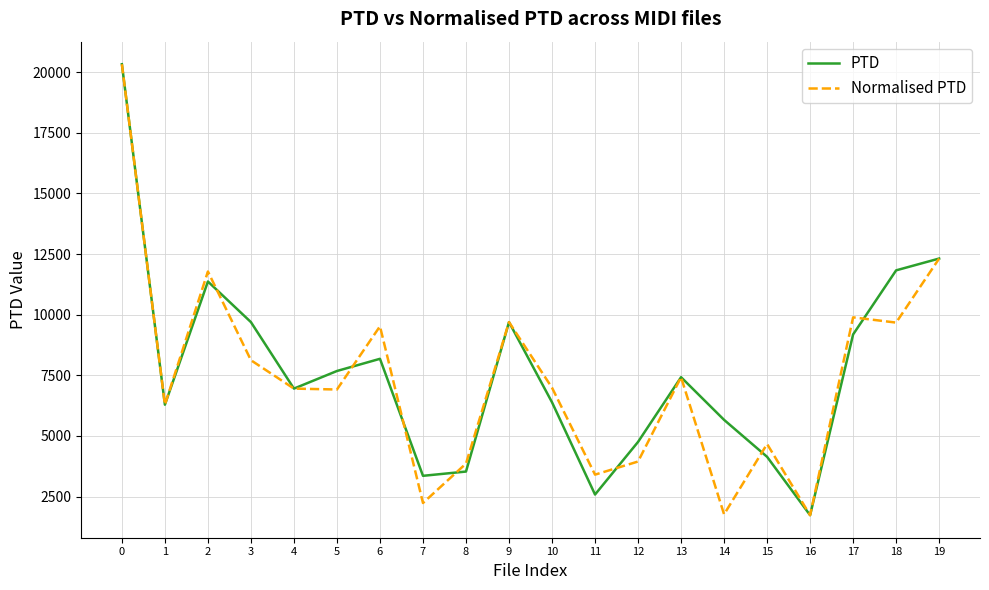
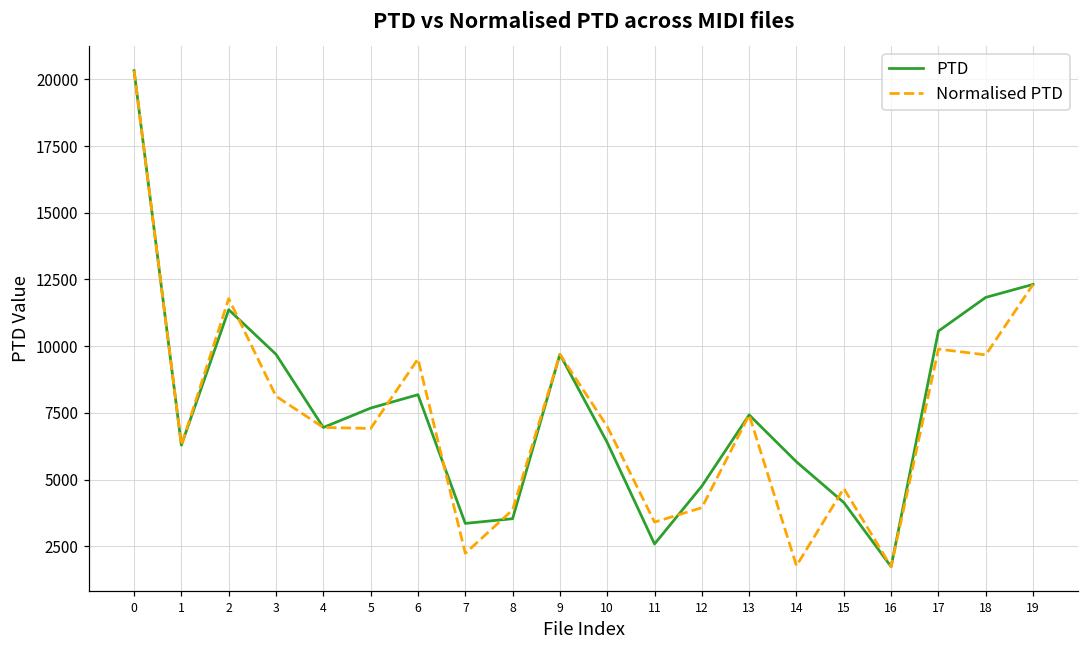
PTD, 17: 9200 -> 10600
